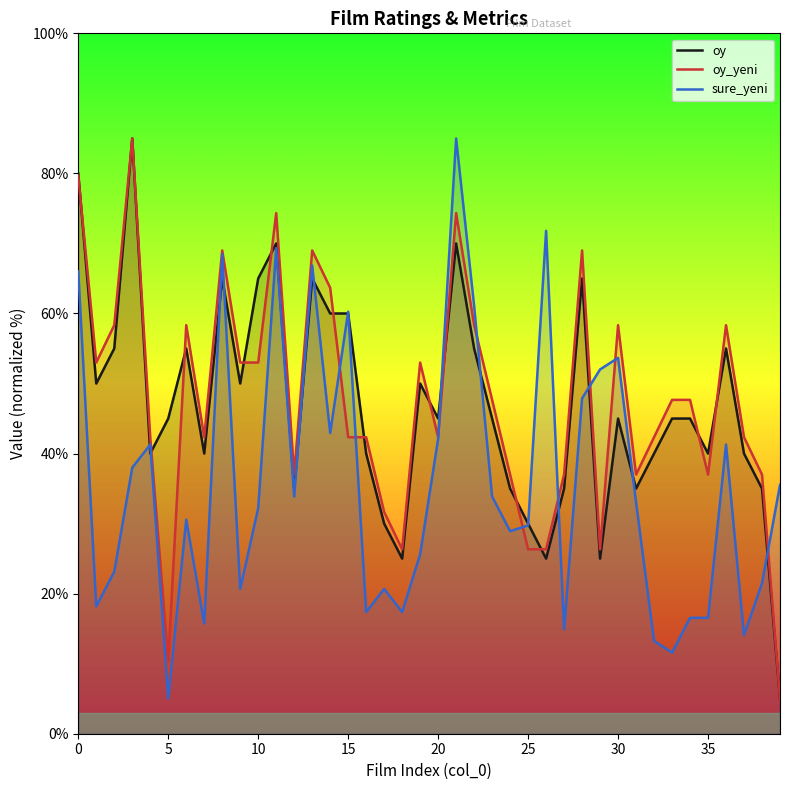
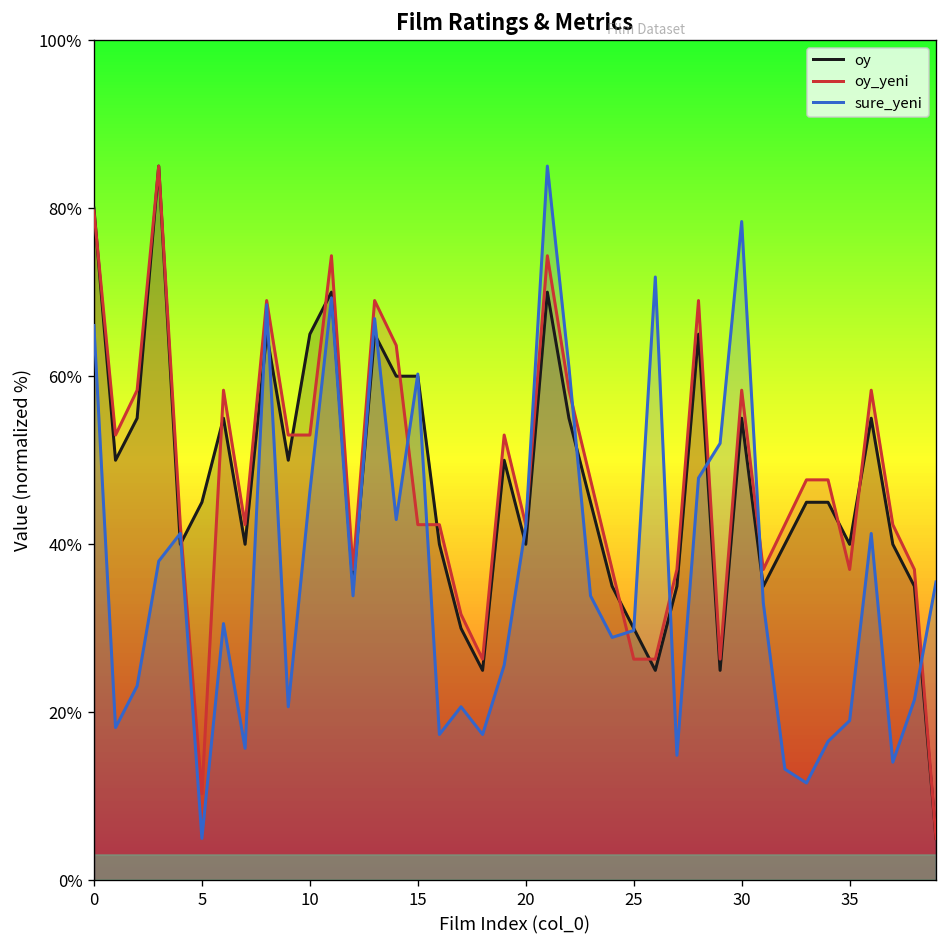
sure_yeni, 10: 32% -> 46%
oy, 20: 45% -> 40%
oy, 30: 45% -> 55%
sure_yeni, 30: 54% -> 78%
sure_yeni, 35: 17% -> 19%
